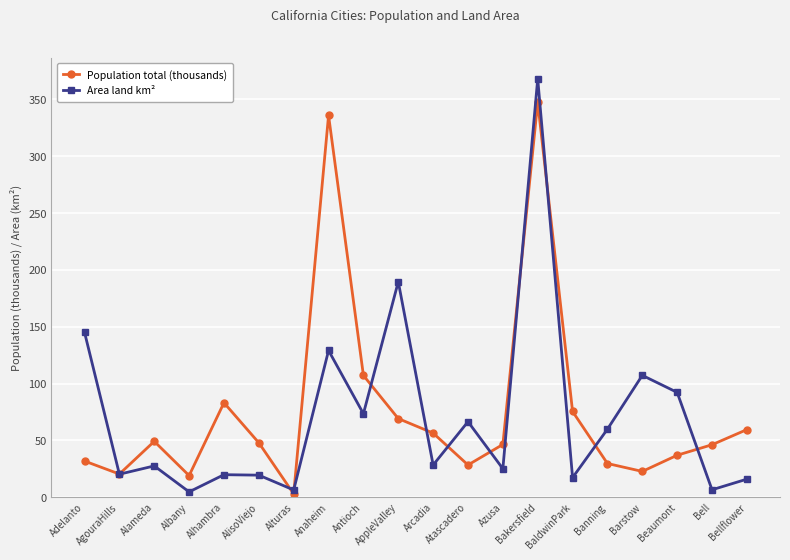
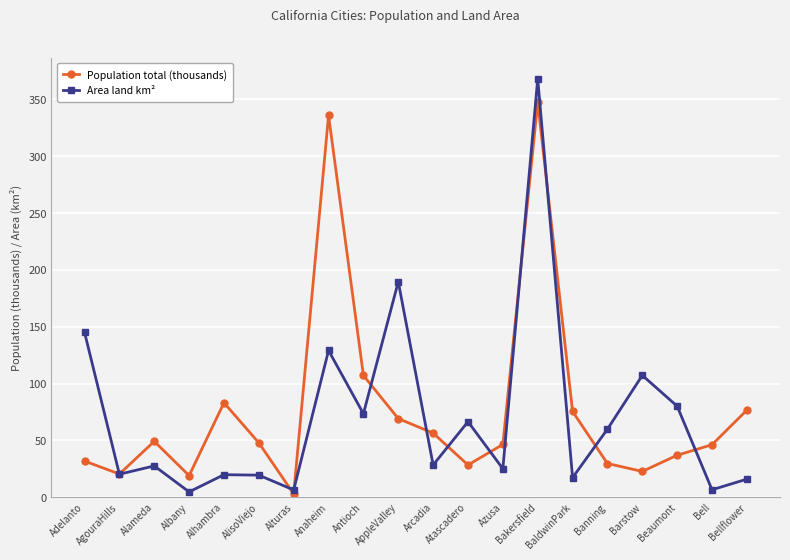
Area land km², Beaumont: 92 -> 80
Population total (thousands), Bellflower: 59 -> 77
